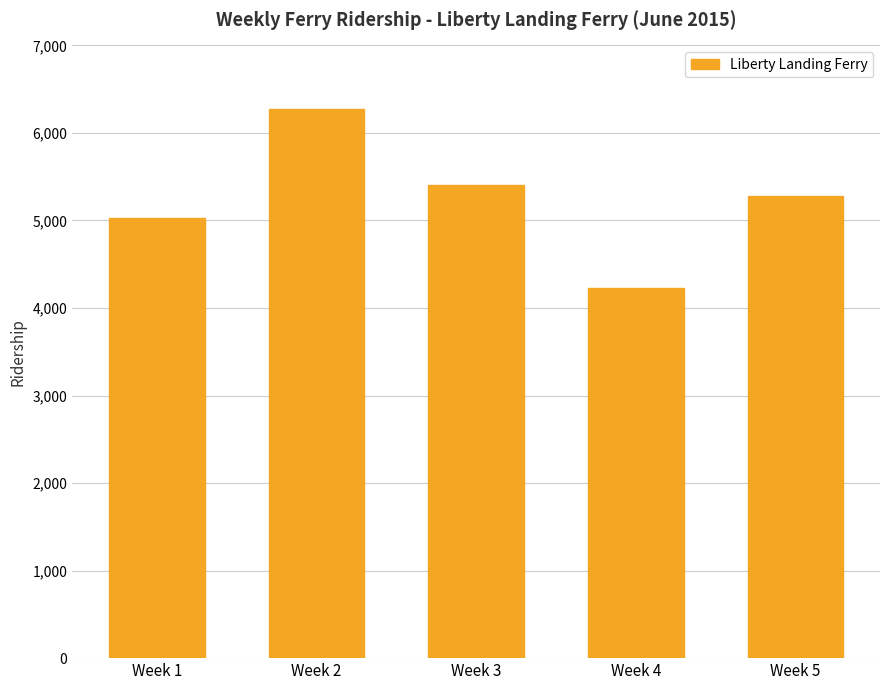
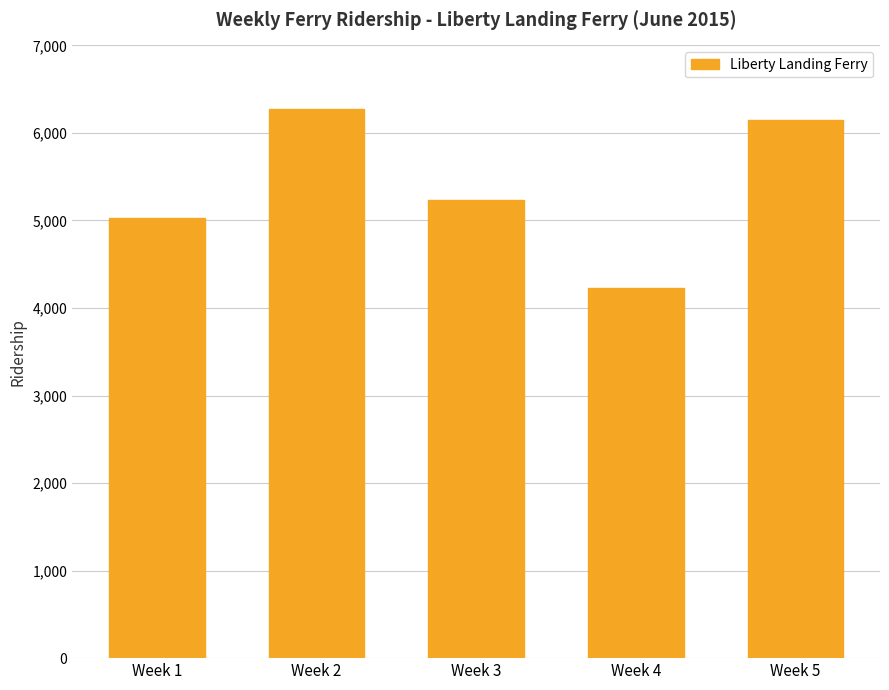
Week 3: 5,400 -> 5,200
Week 5: 5,300 -> 6,200
